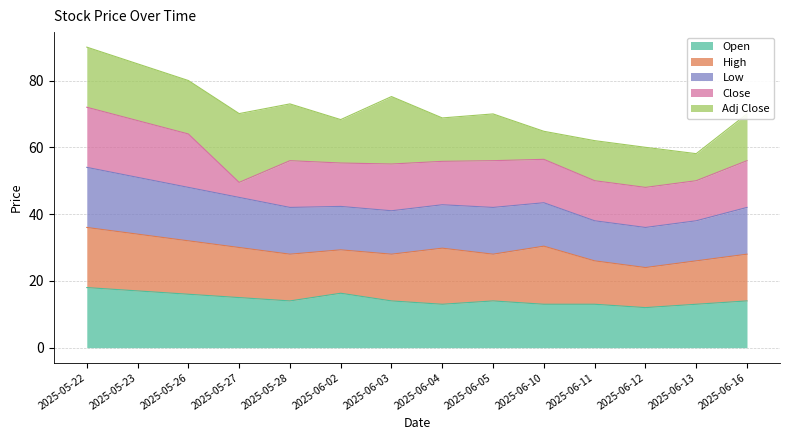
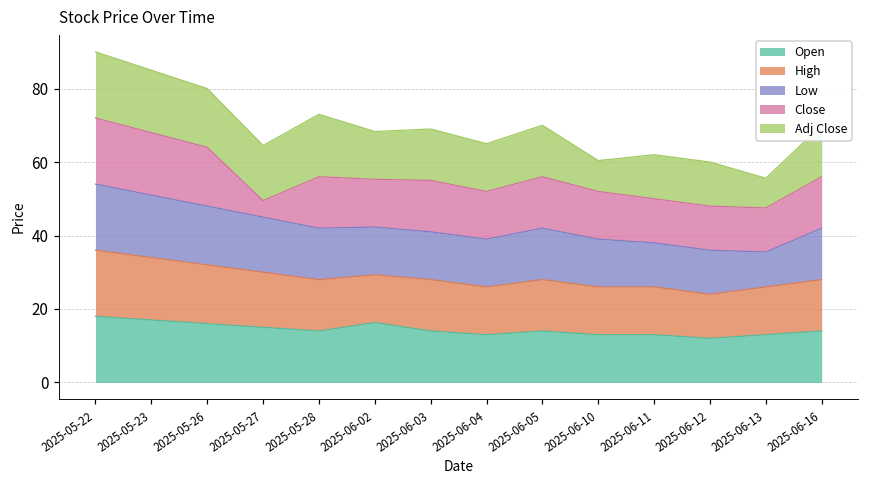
Adj Close, 2025-05-27: 21 -> 15
Adj Close, 2025-06-03: 20 -> 14
High, 2025-06-04: 17 -> 13
High, 2025-06-10: 17 -> 13
Low, 2025-06-13: 12 -> 10
